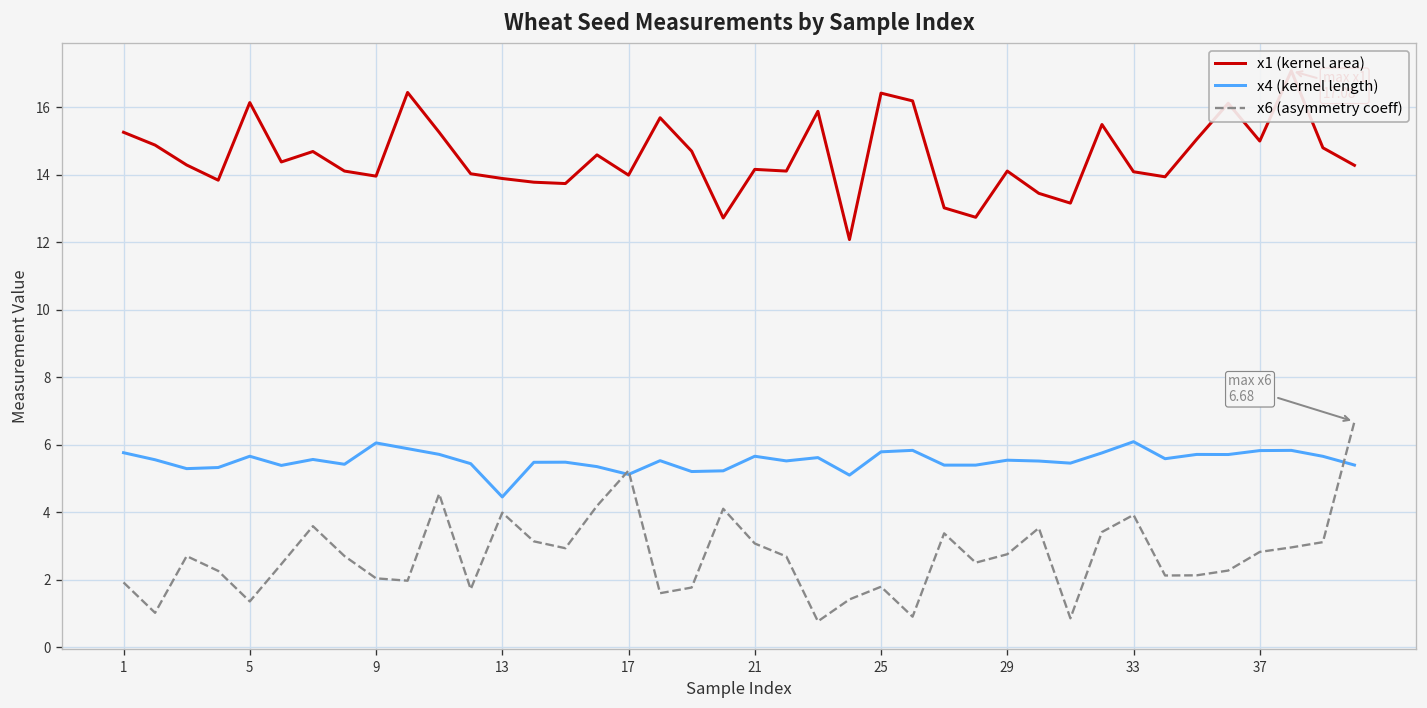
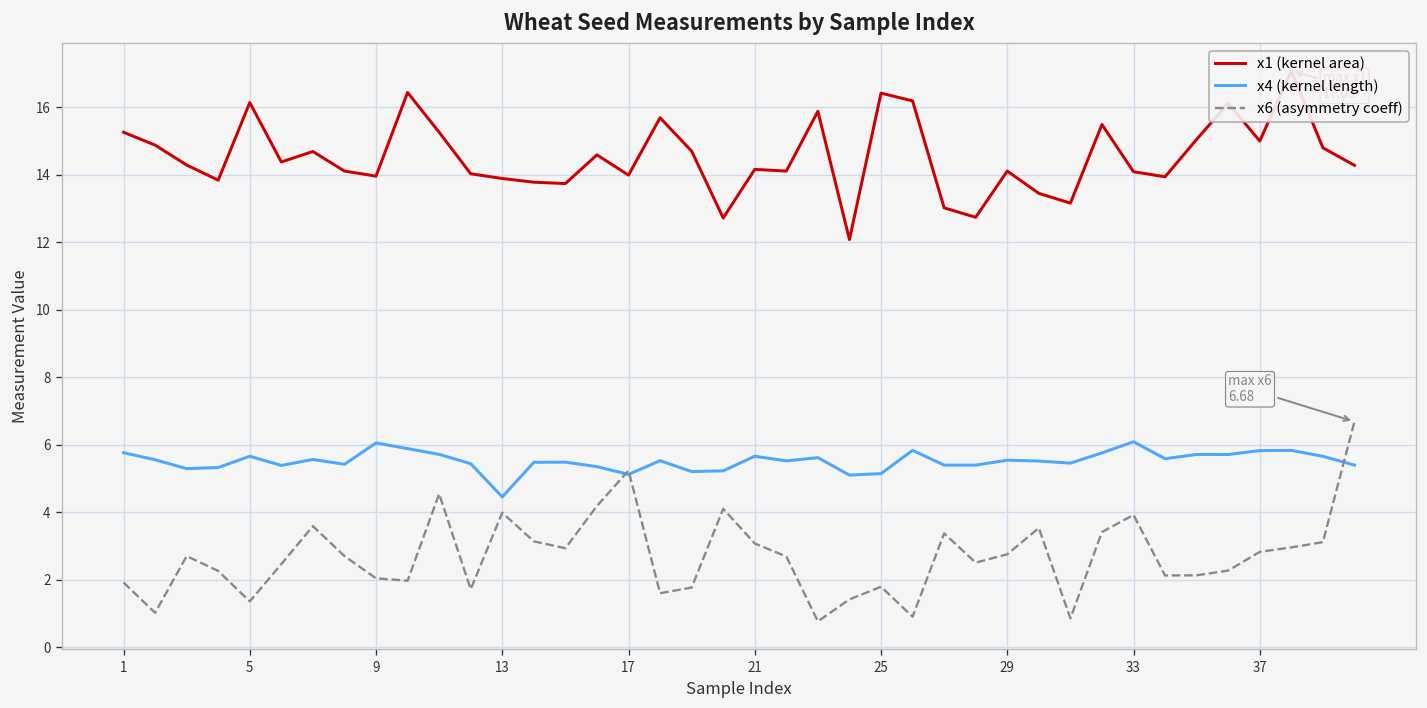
x4 (kernel length), 25: 5.8 -> 5.1
